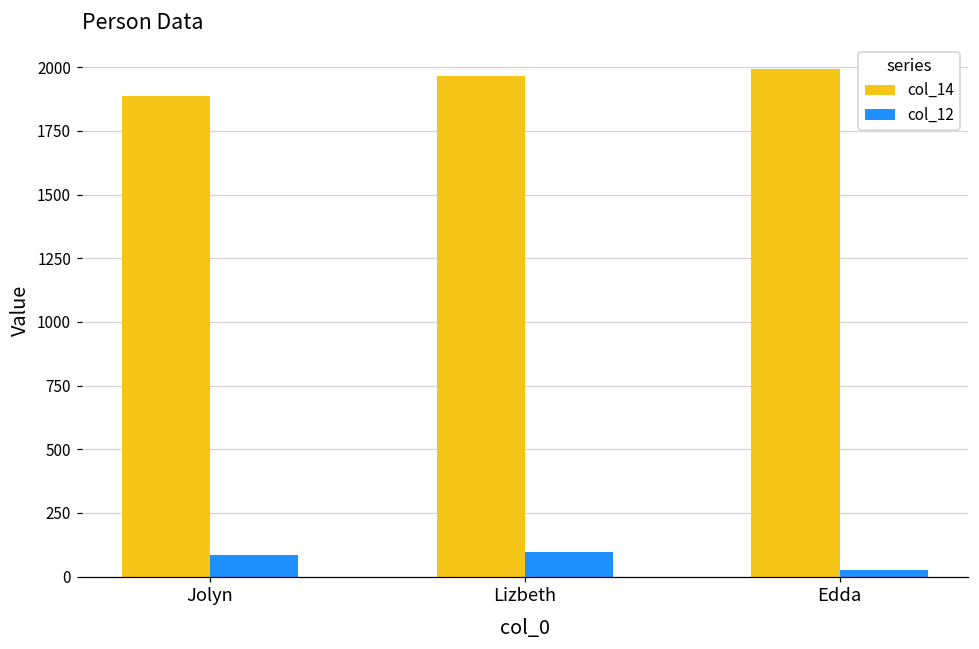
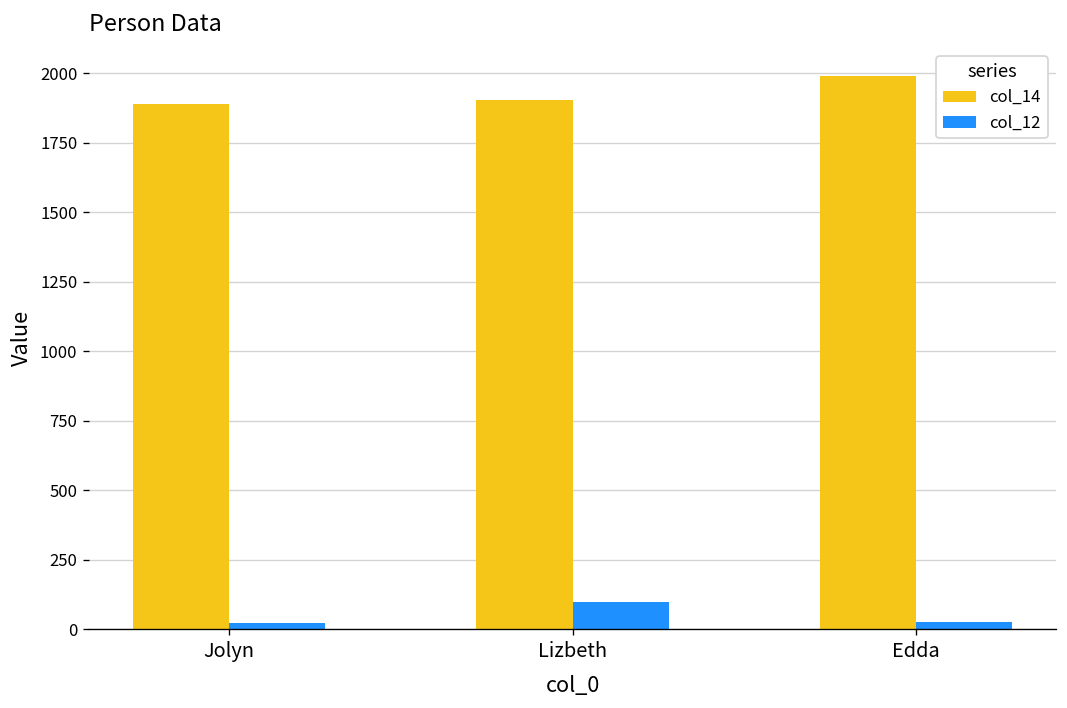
col_12, Jolyn: 90 -> 20
col_14, Lizbeth: 1970 -> 1910
